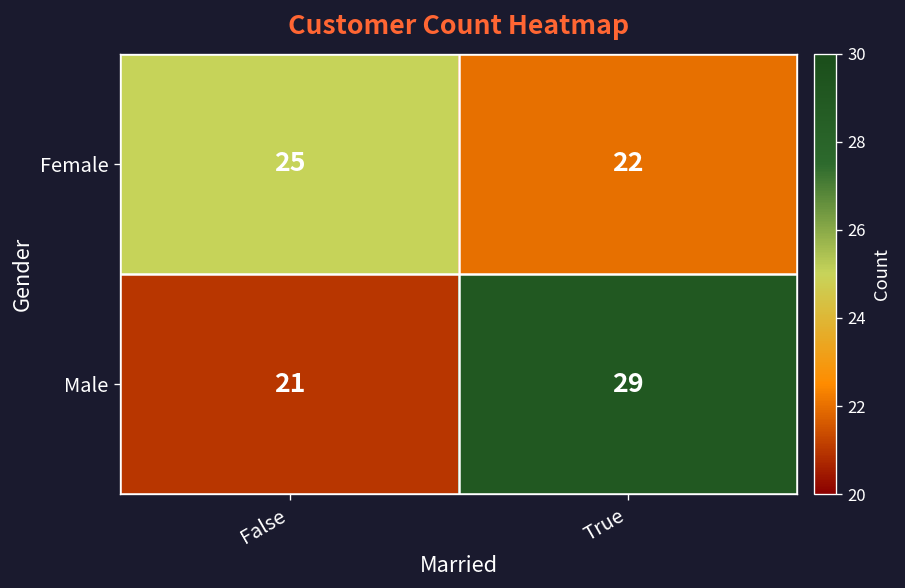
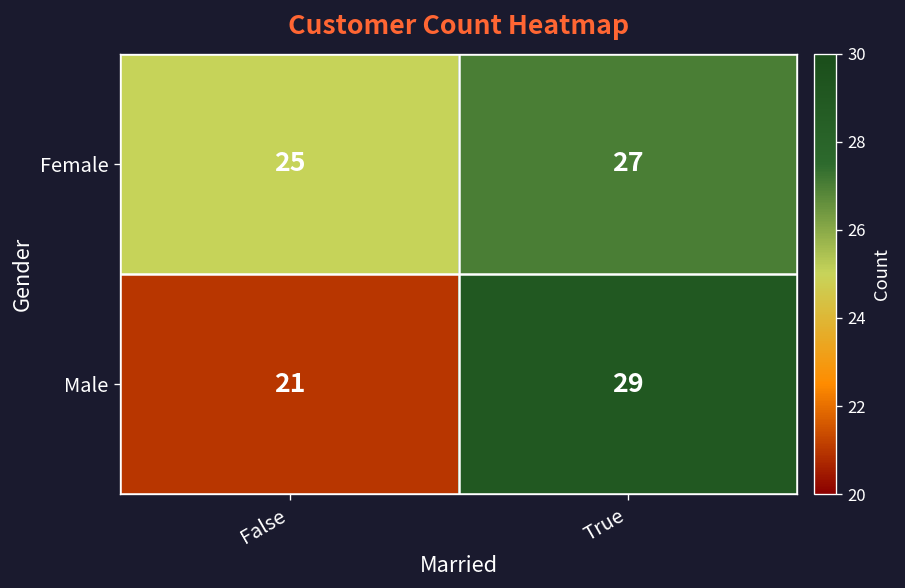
Female, True: 22 -> 27
